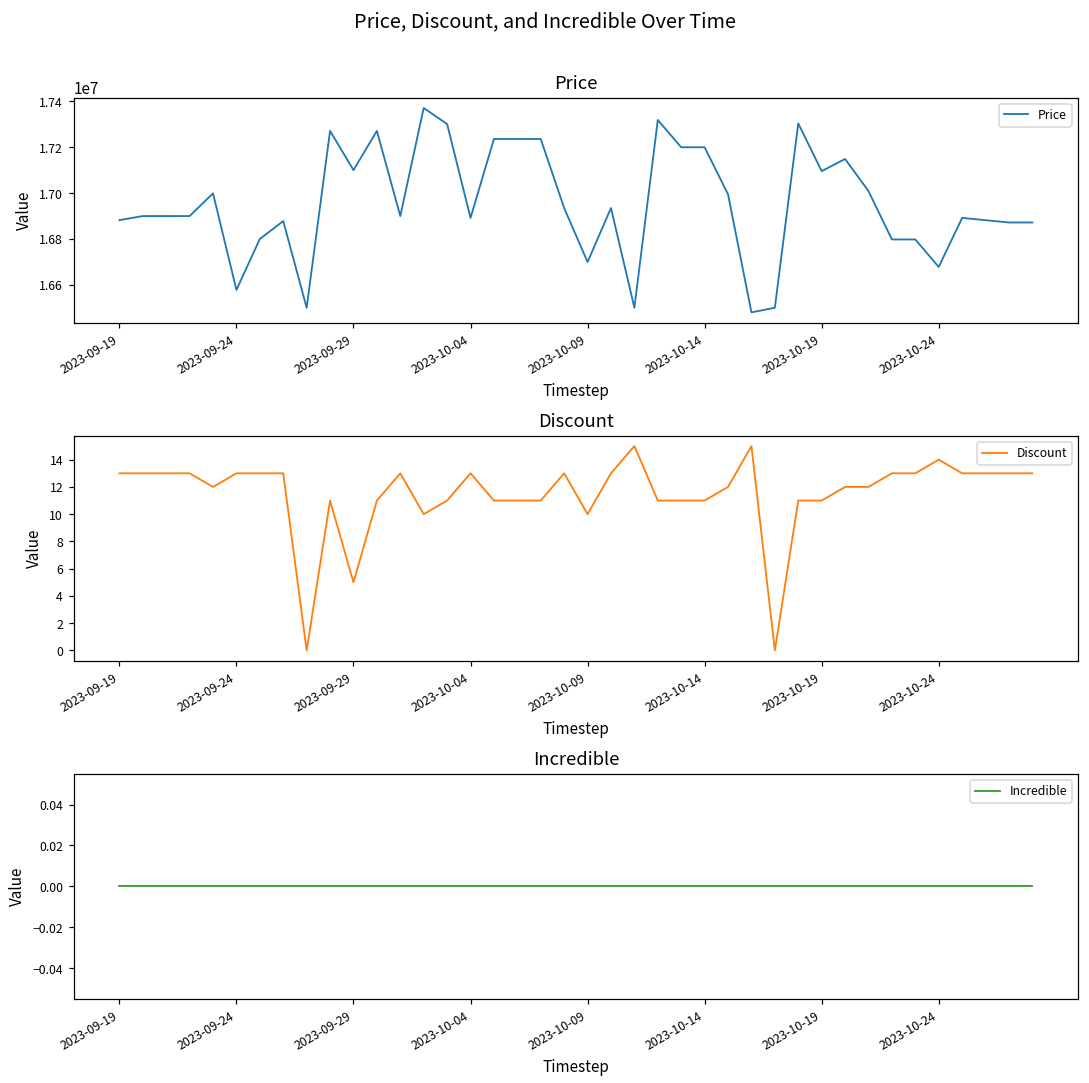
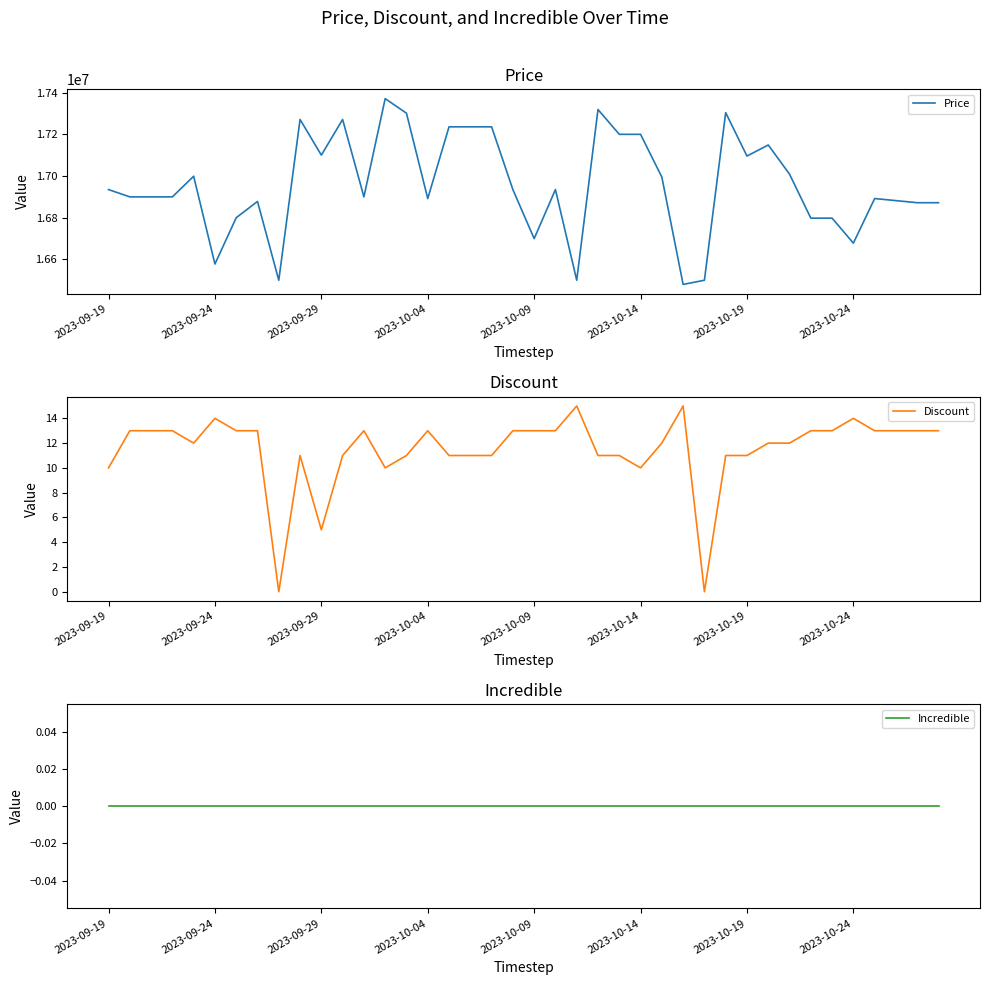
Price, 2023-09-19: 16880000 -> 16940000
Discount, 2023-09-19: 13 -> 10
Discount, 2023-09-24: 13 -> 14
Discount, 2023-10-09: 10 -> 13
Discount, 2023-10-14: 11 -> 10
